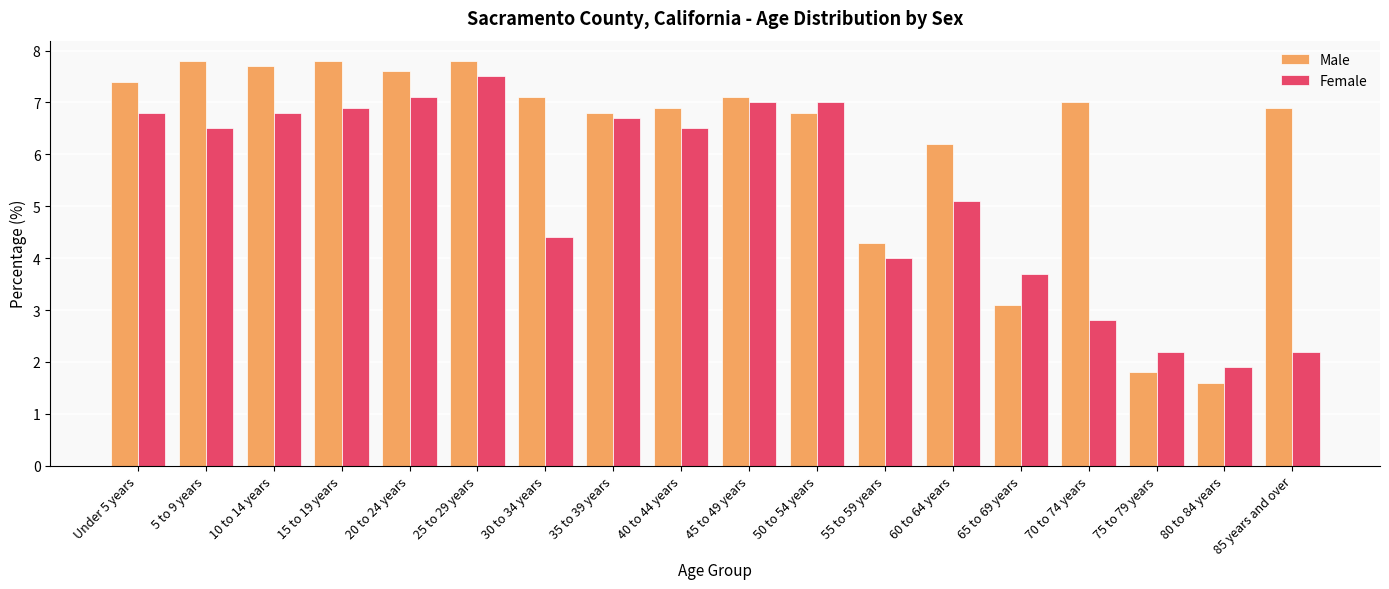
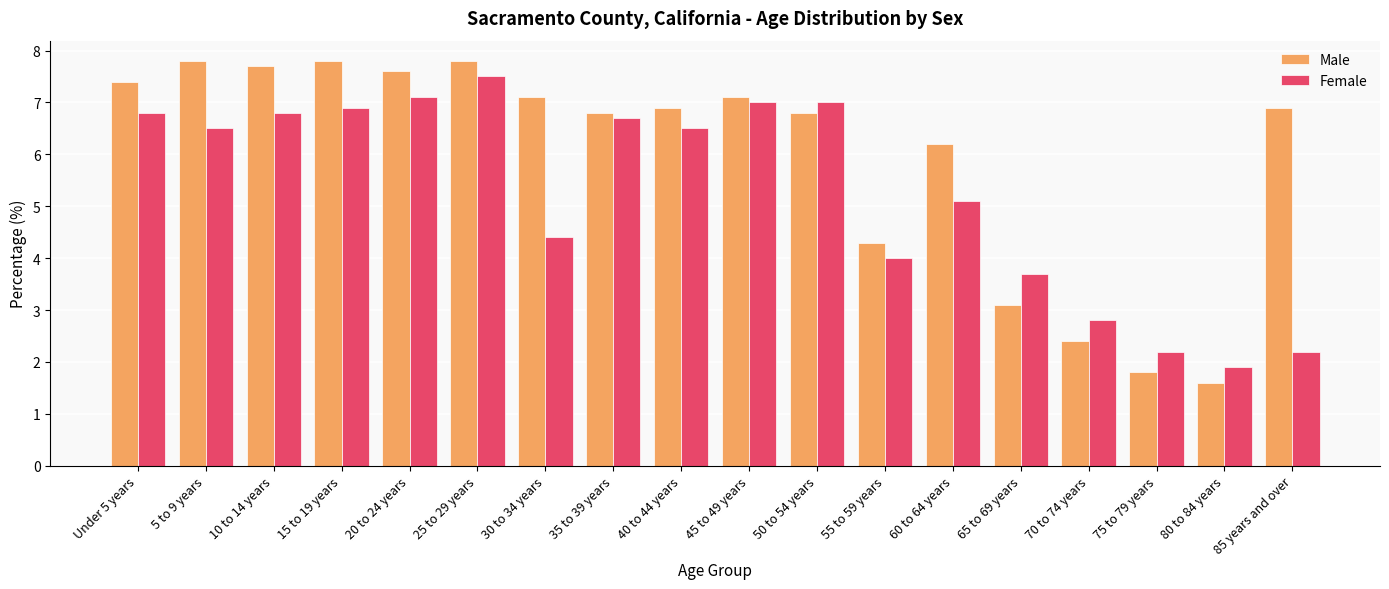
Male, 70 to 74 years: 7.0 -> 2.4
